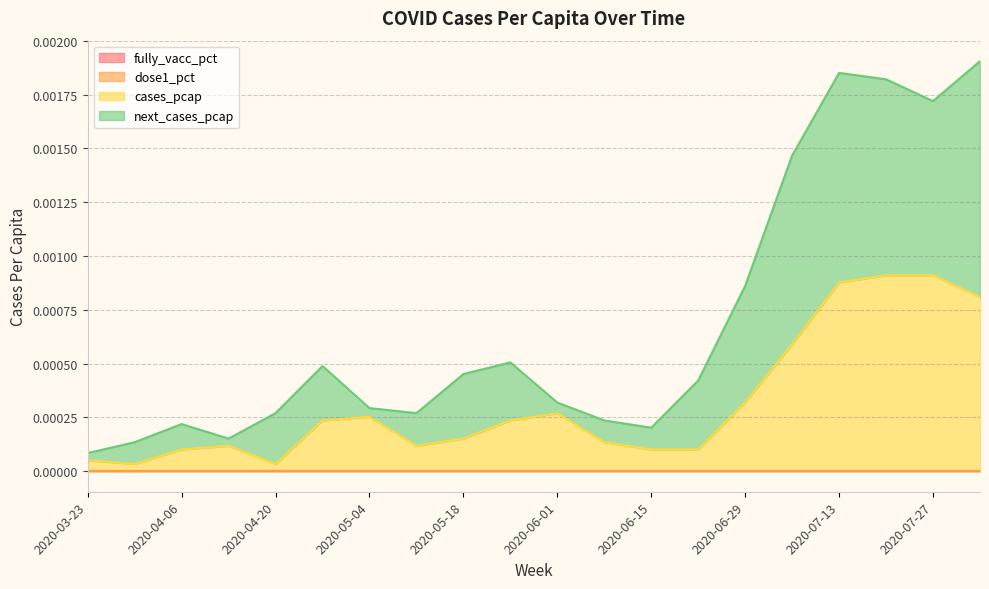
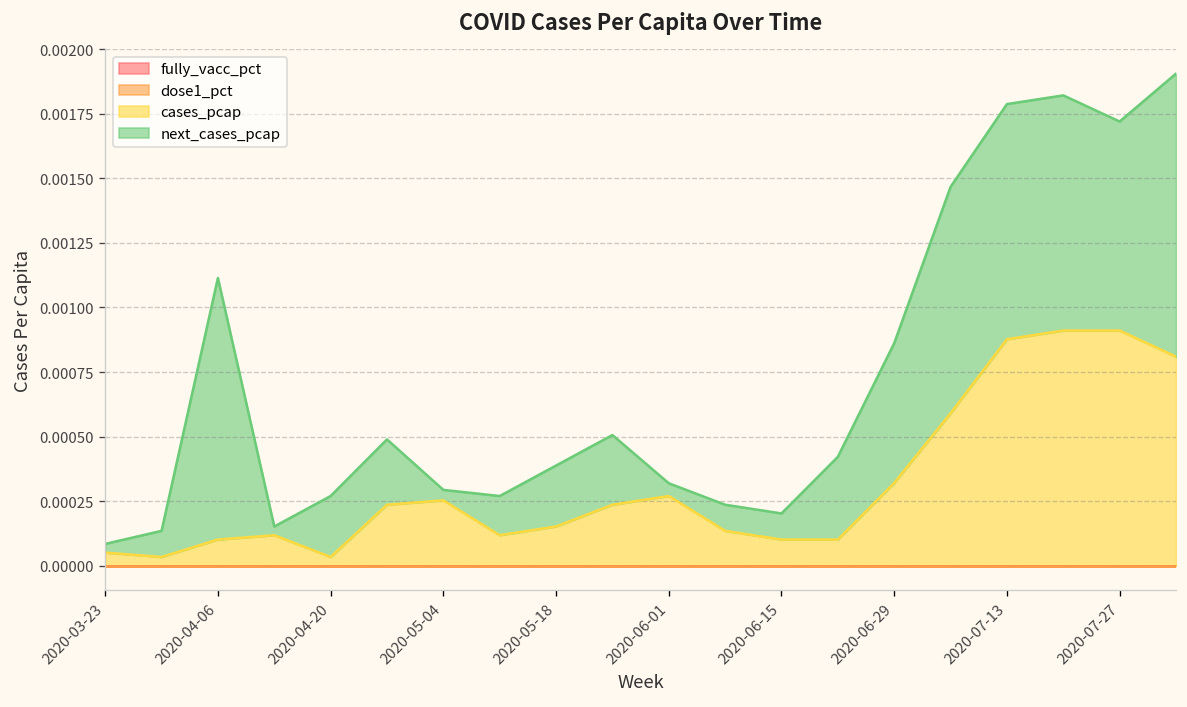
next_cases_pcap, 2020-04-06: 0.00012 -> 0.00101
next_cases_pcap, 2020-05-18: 0.00030 -> 0.00024
next_cases_pcap, 2020-07-13: 0.00097 -> 0.00091
